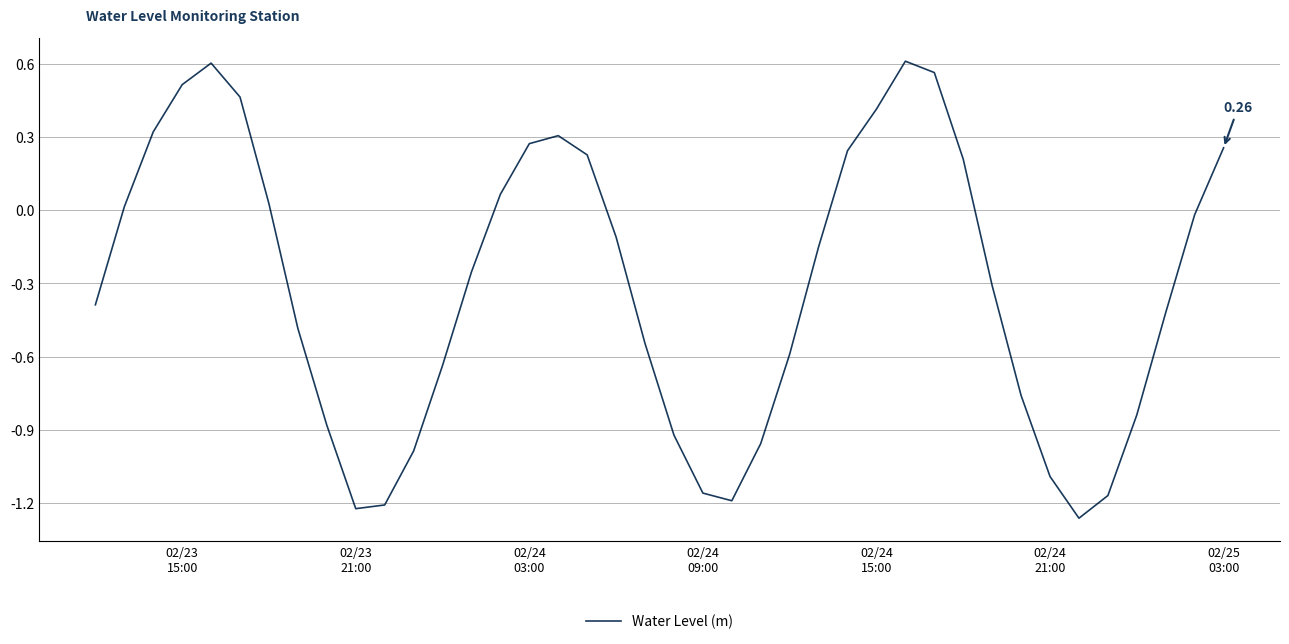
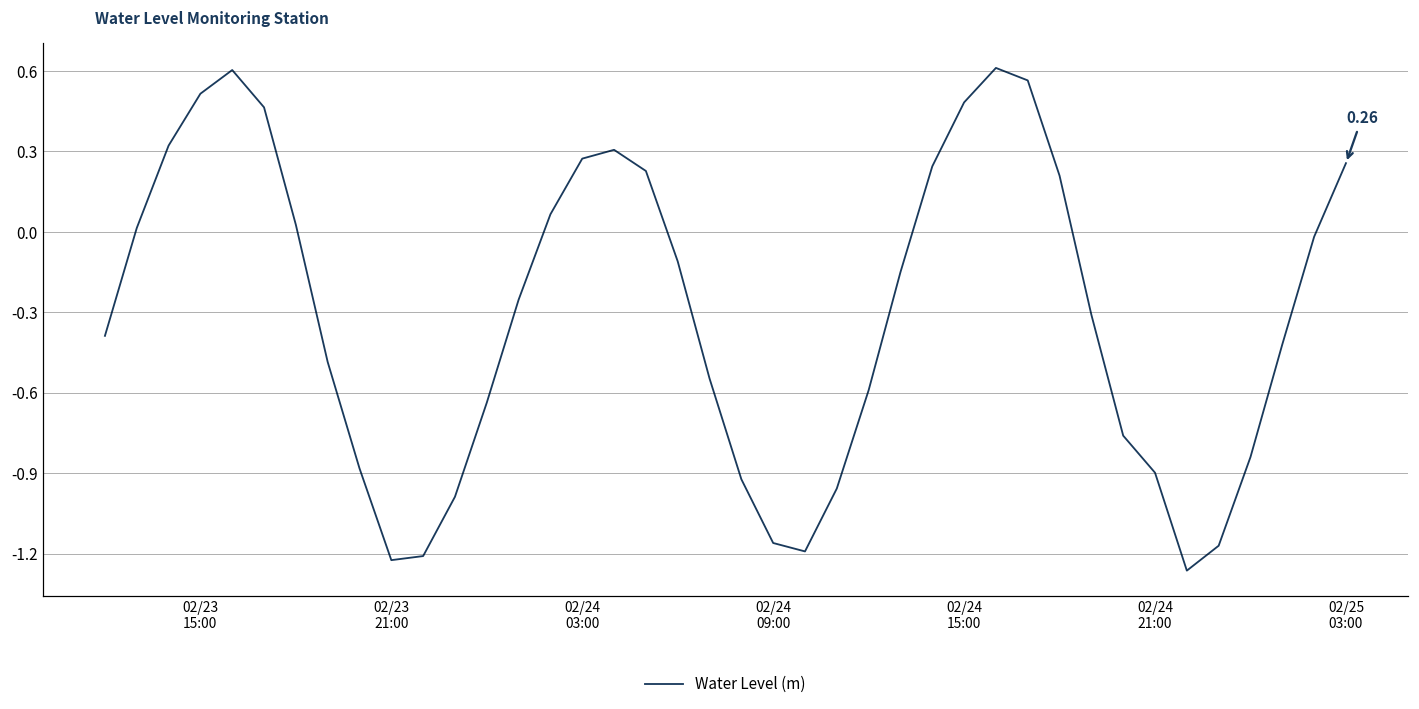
02/24 15:00: 0.41 -> 0.48
02/24 21:00: -1.09 -> -0.90
